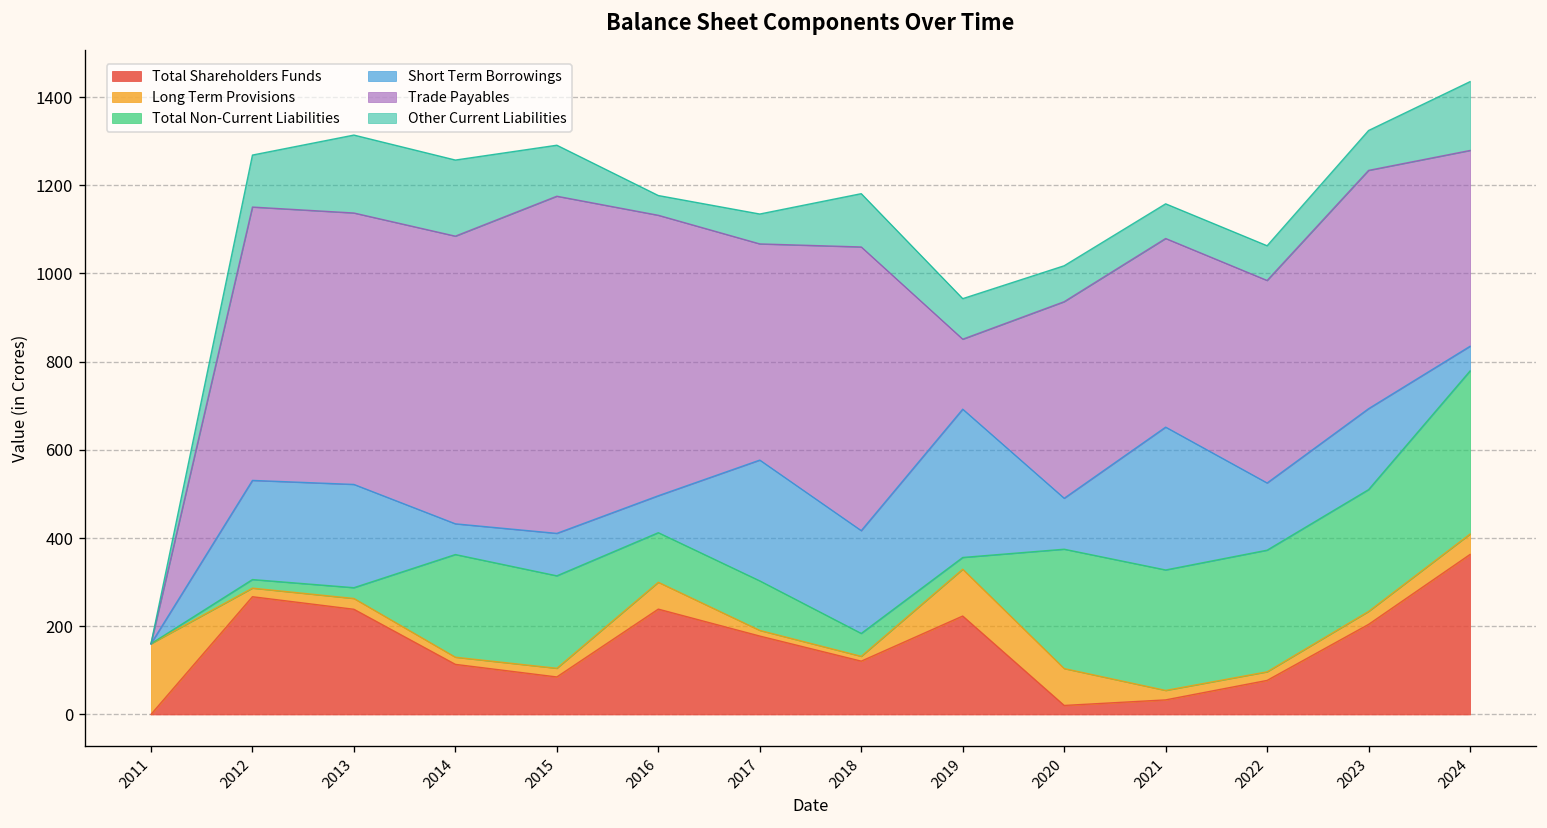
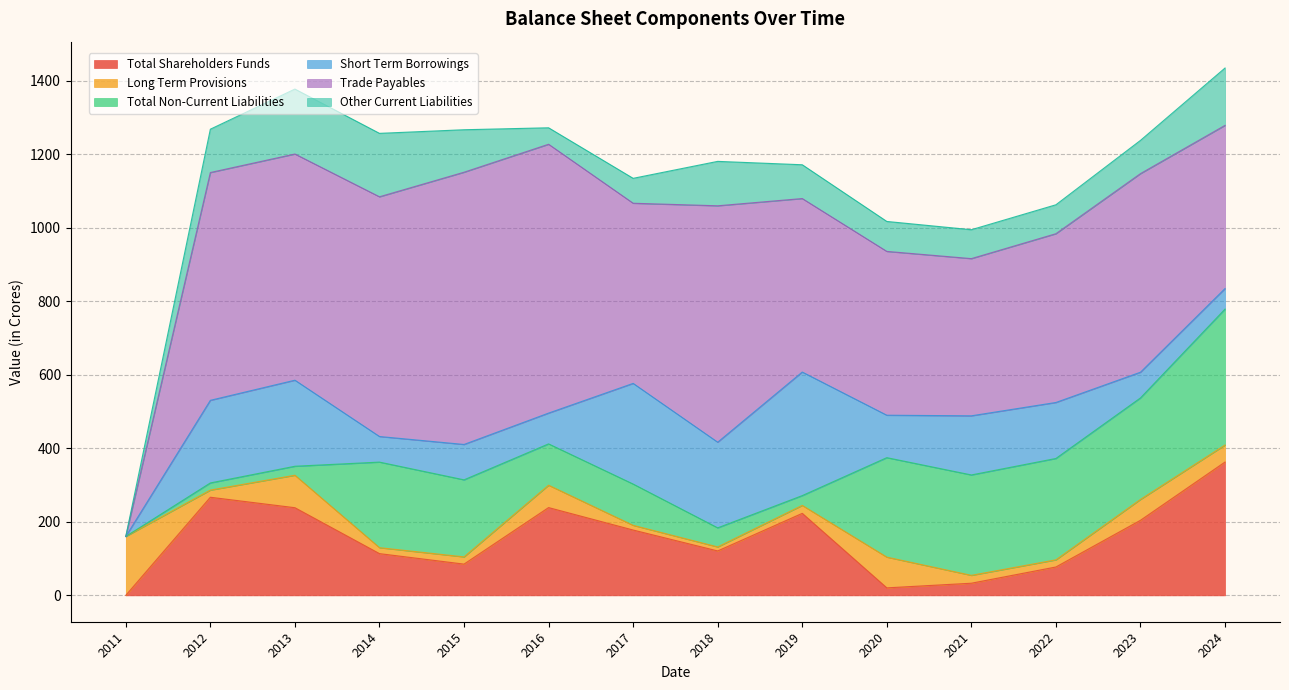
Long Term Provisions, 2013: 20 -> 90
Trade Payables, 2015: 760 -> 740
Trade Payables, 2016: 640 -> 730
Long Term Provisions, 2019: 110 -> 20
Trade Payables, 2019: 160 -> 470
Short Term Borrowings, 2021: 320 -> 160
Long Term Provisions, 2023: 30 -> 60
Short Term Borrowings, 2023: 180 -> 70
